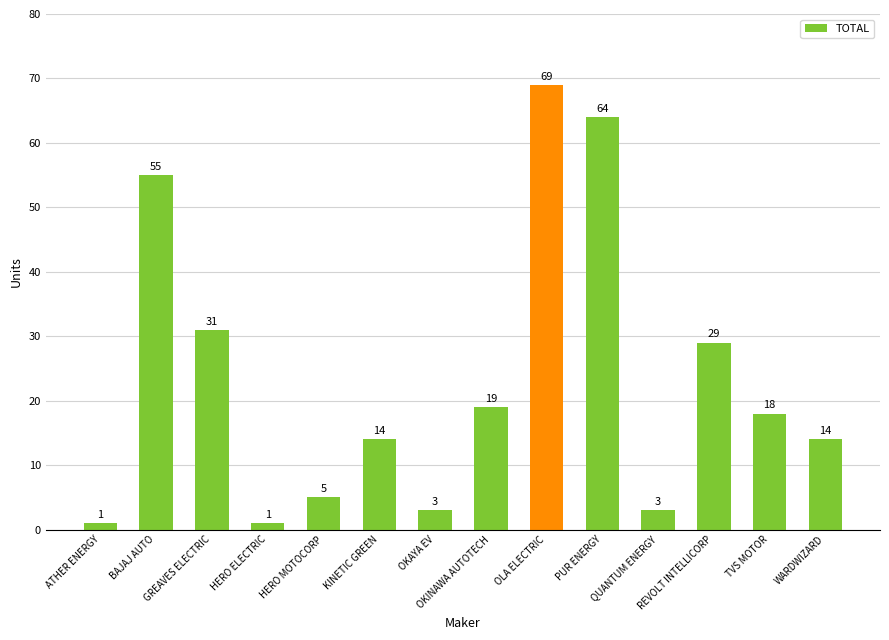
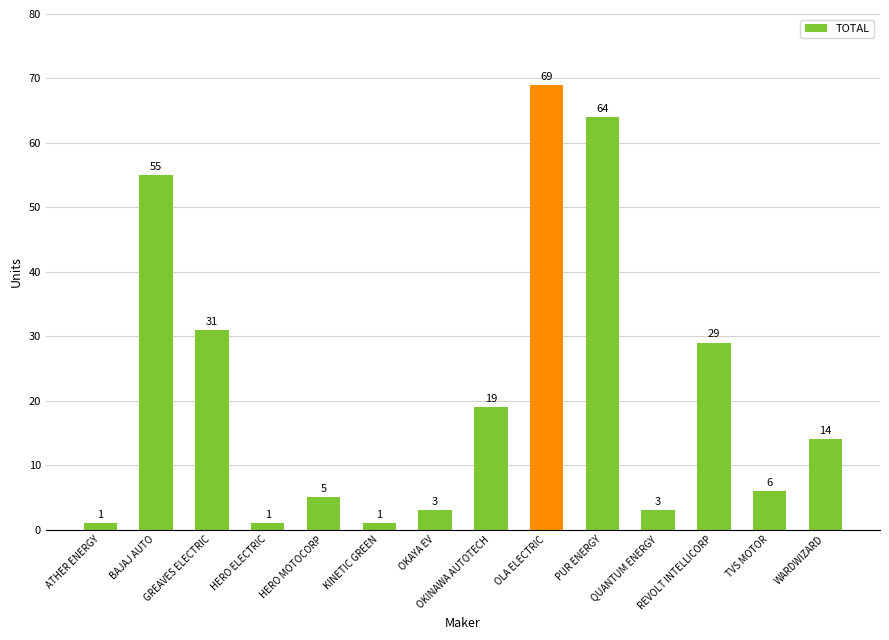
KINETIC GREEN: 14 -> 1
TVS MOTOR: 18 -> 6
